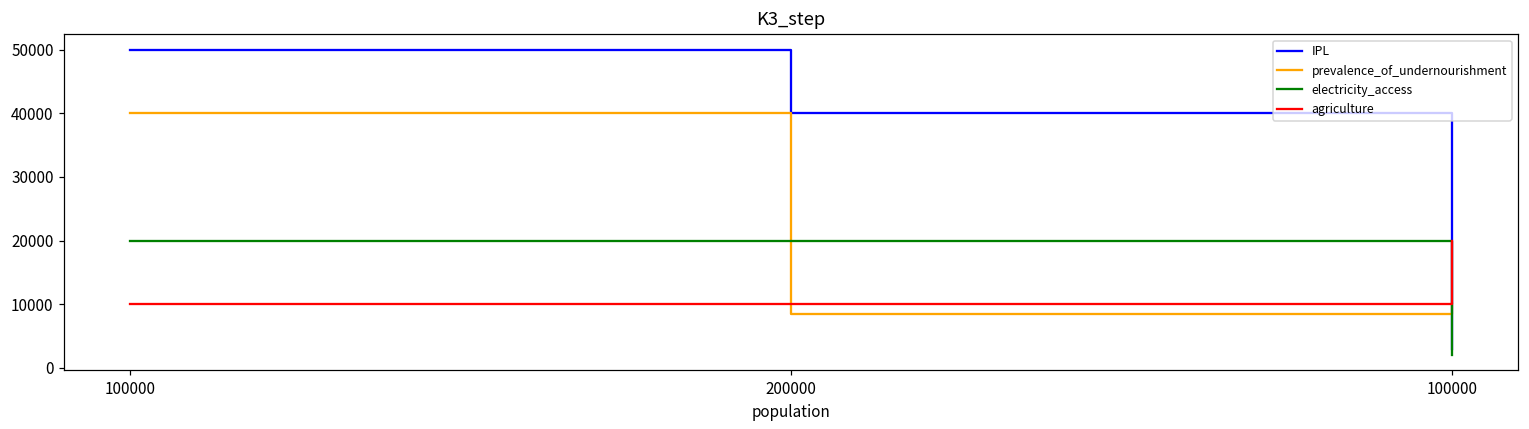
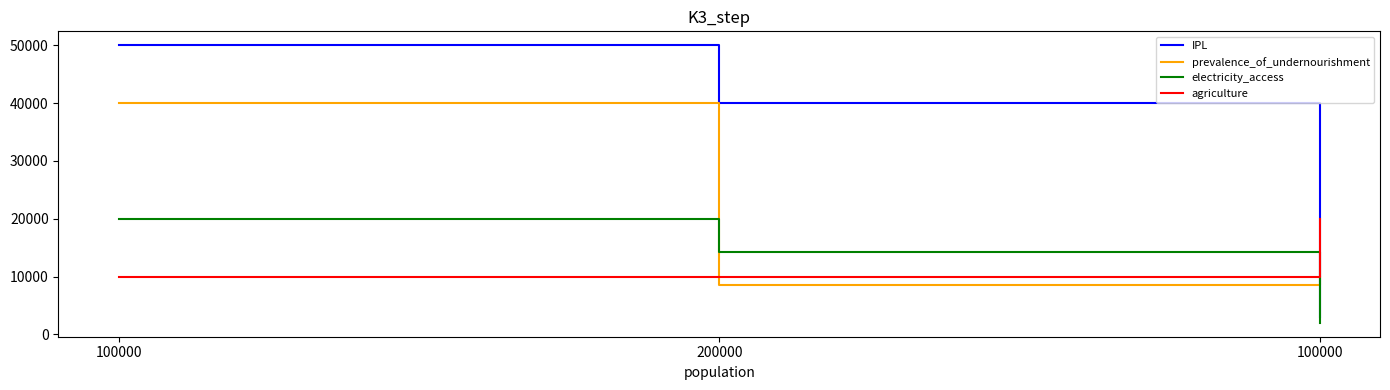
electricity_access, 200000: 20000 -> 14000
